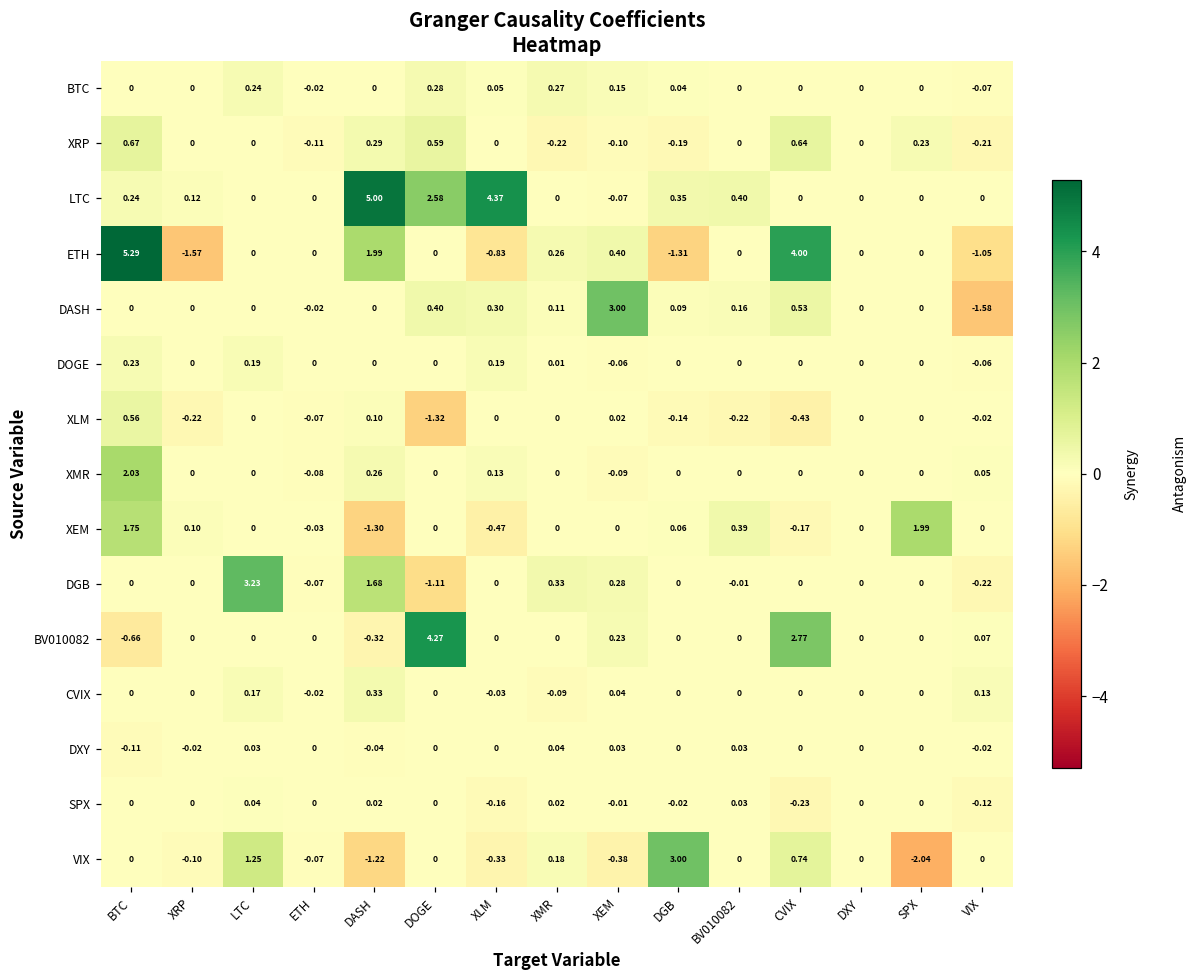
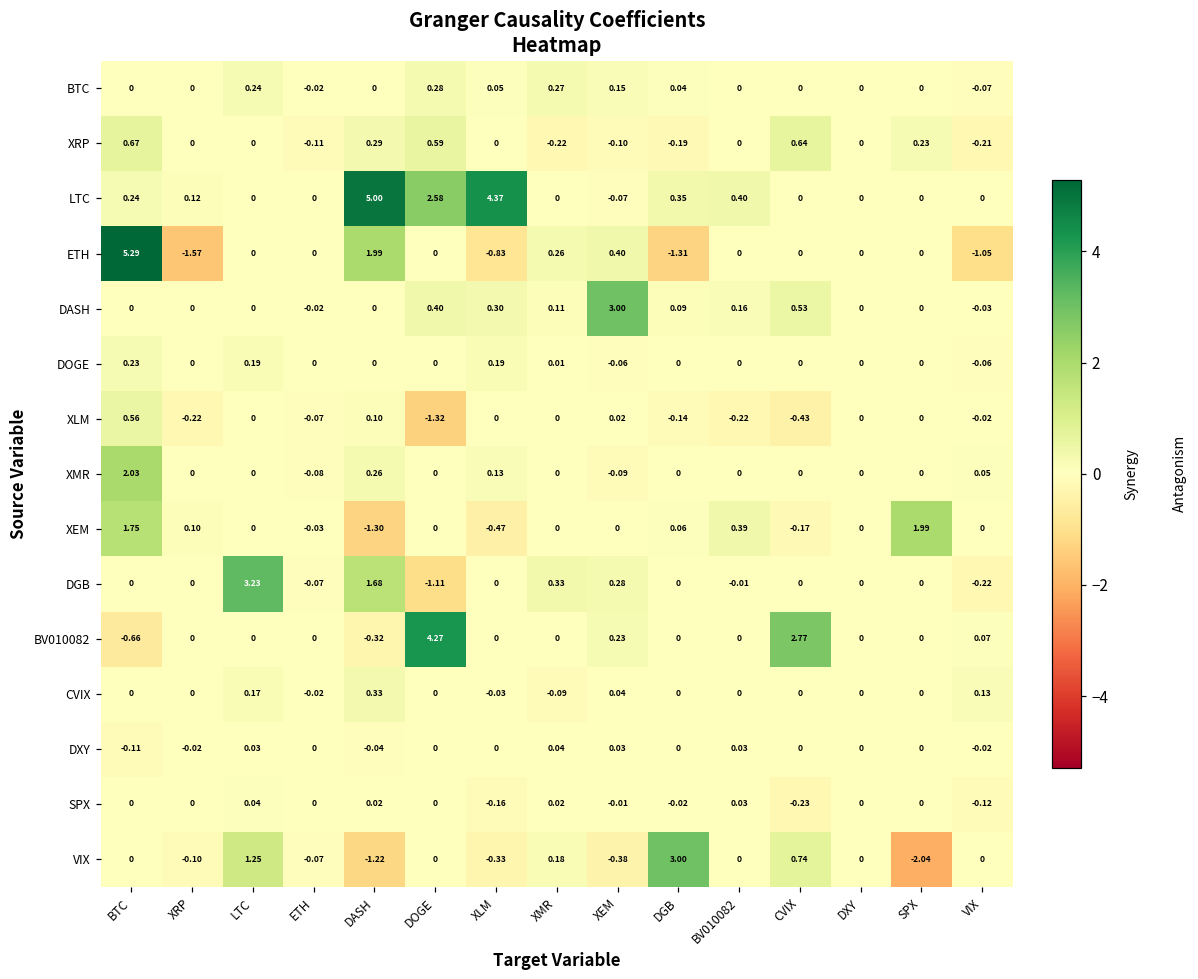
ETH, CVIX: 4.00 -> 0
DASH, VIX: -1.58 -> -0.03
